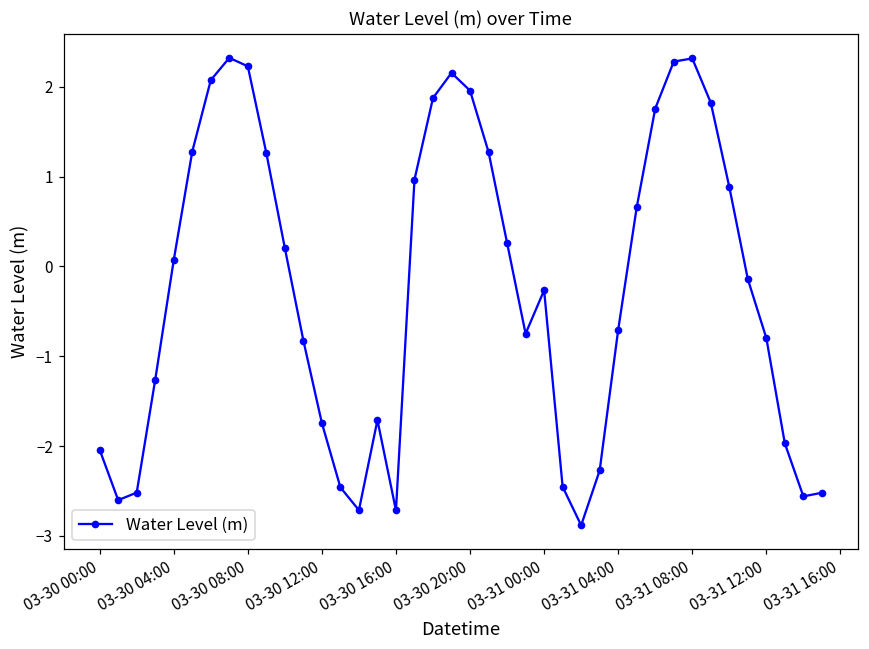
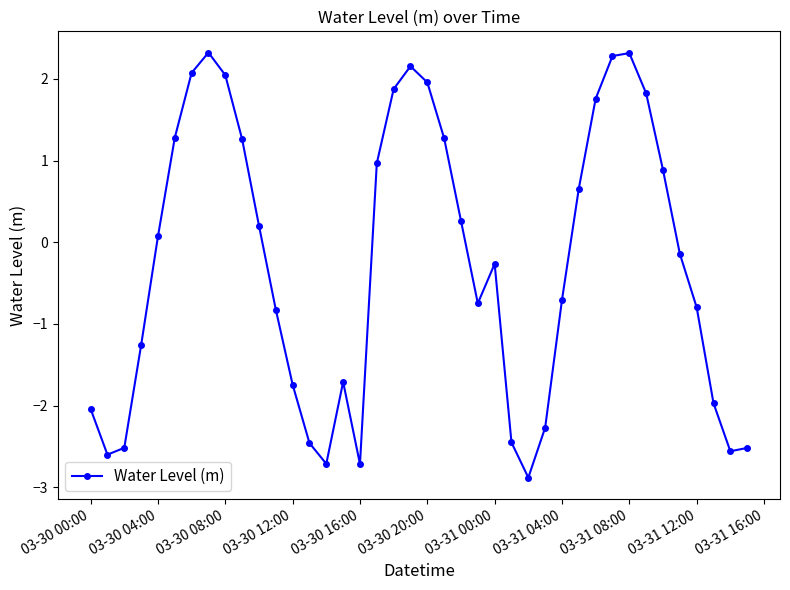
03-30 08:00: 2.2 -> 2.0
